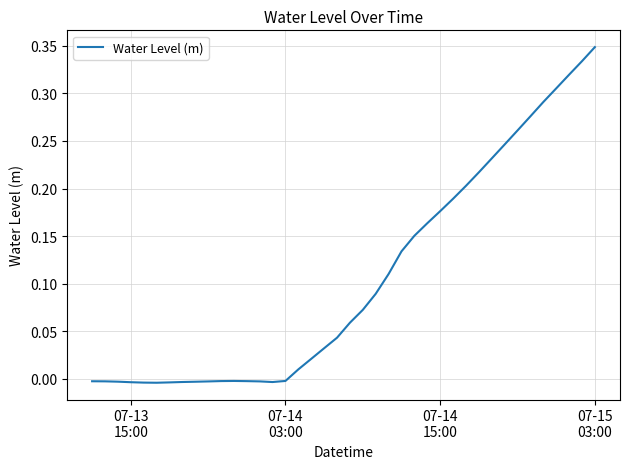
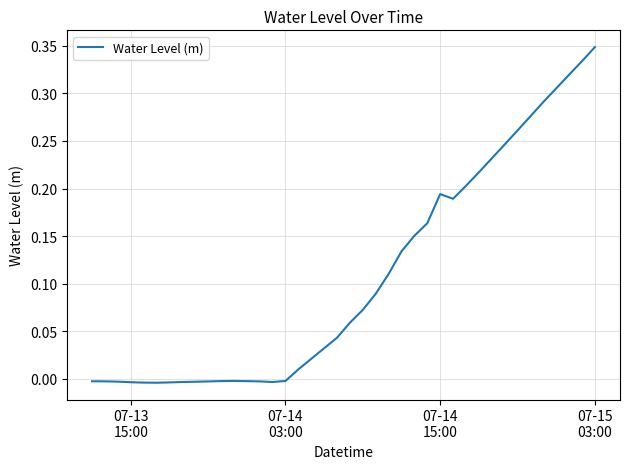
07-14 15:00: 0.18 -> 0.19
